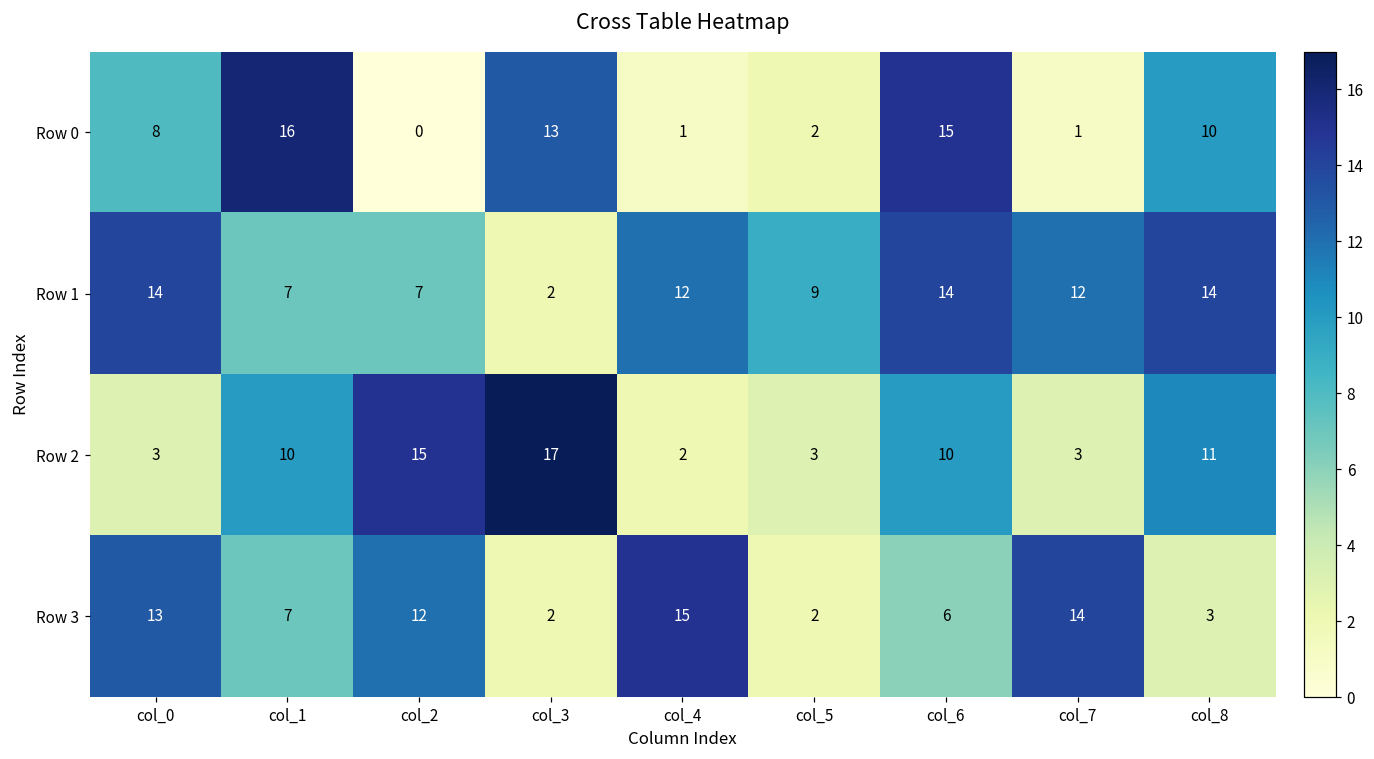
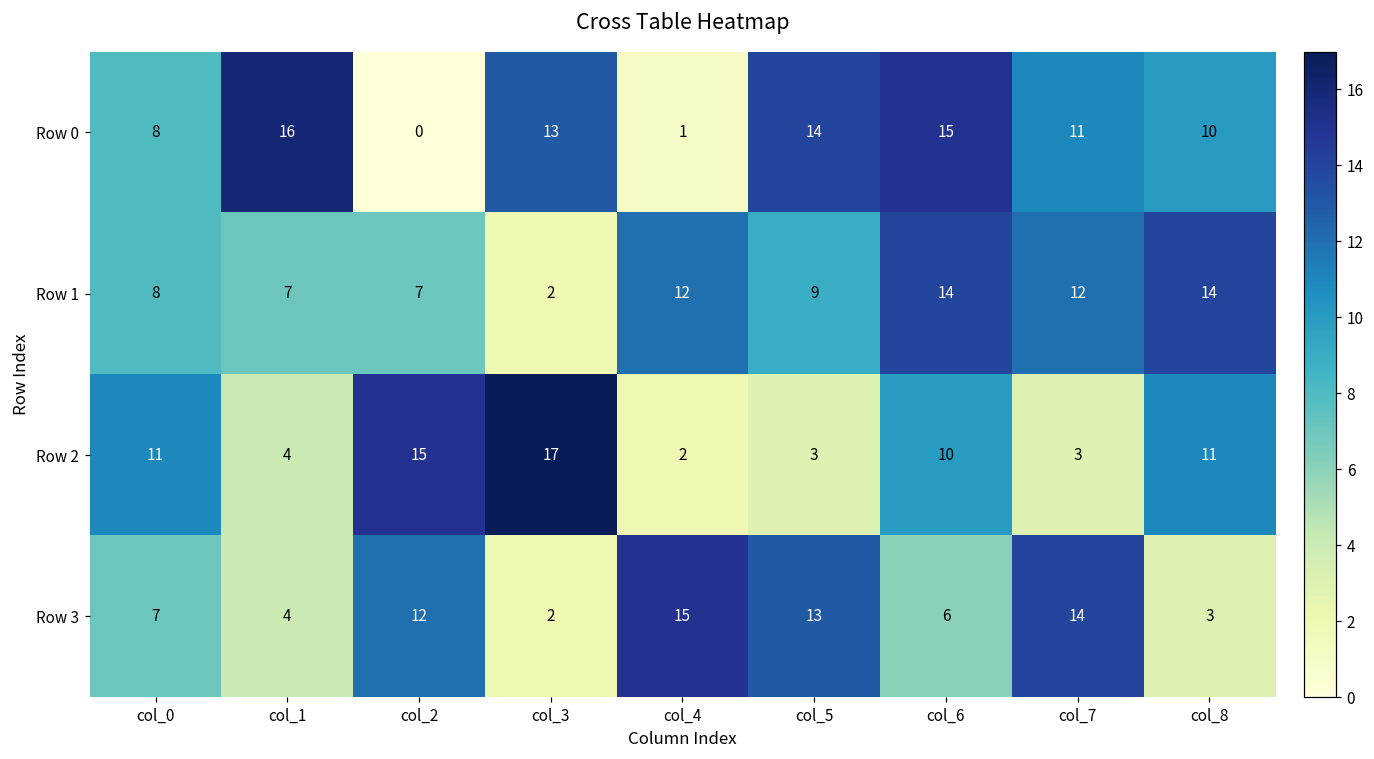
Row 0, col_5: 2 -> 14
Row 0, col_7: 1 -> 11
Row 1, col_0: 14 -> 8
Row 2, col_0: 3 -> 11
Row 2, col_1: 10 -> 4
Row 3, col_0: 13 -> 7
Row 3, col_1: 7 -> 4
Row 3, col_5: 2 -> 13
